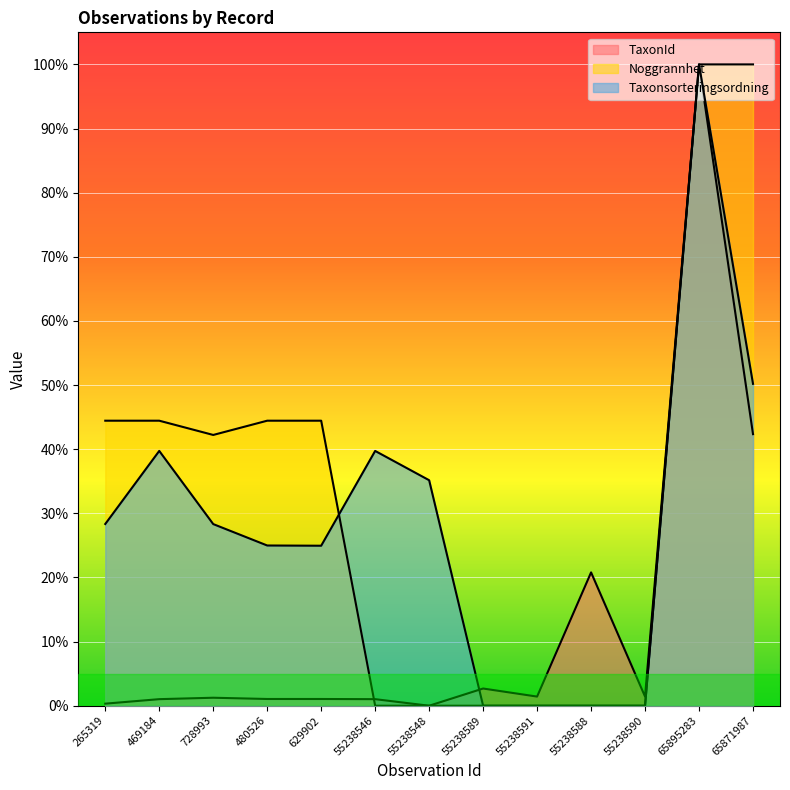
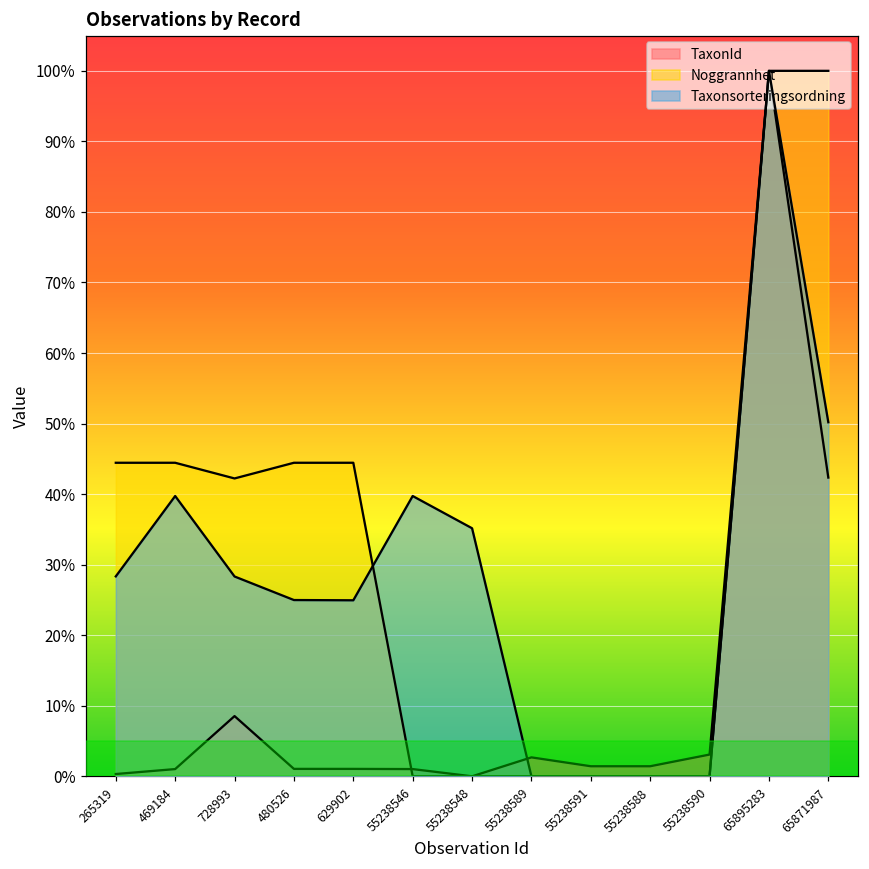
TaxonId, 728993: 1% -> 9%
TaxonId, 55238588: 21% -> 1%
TaxonId, 55238590: 1% -> 3%
